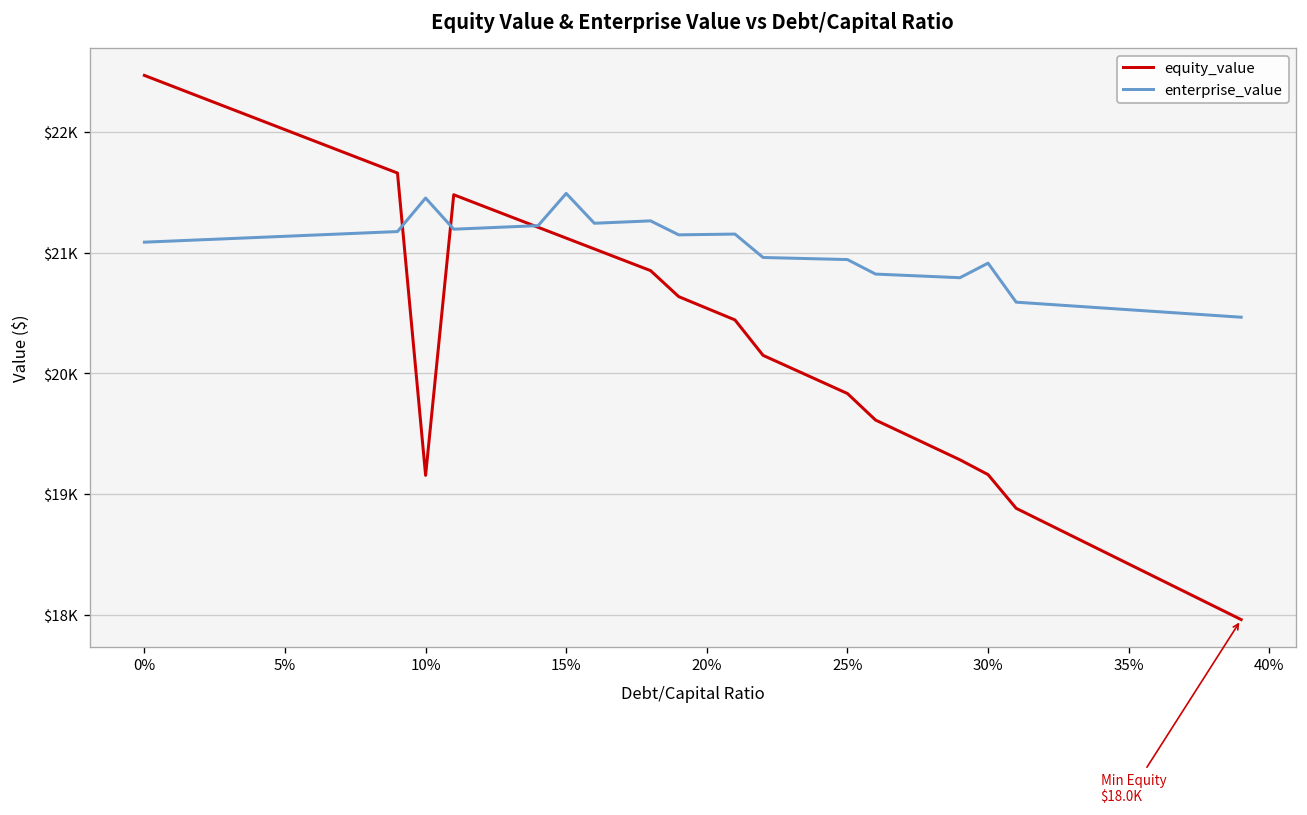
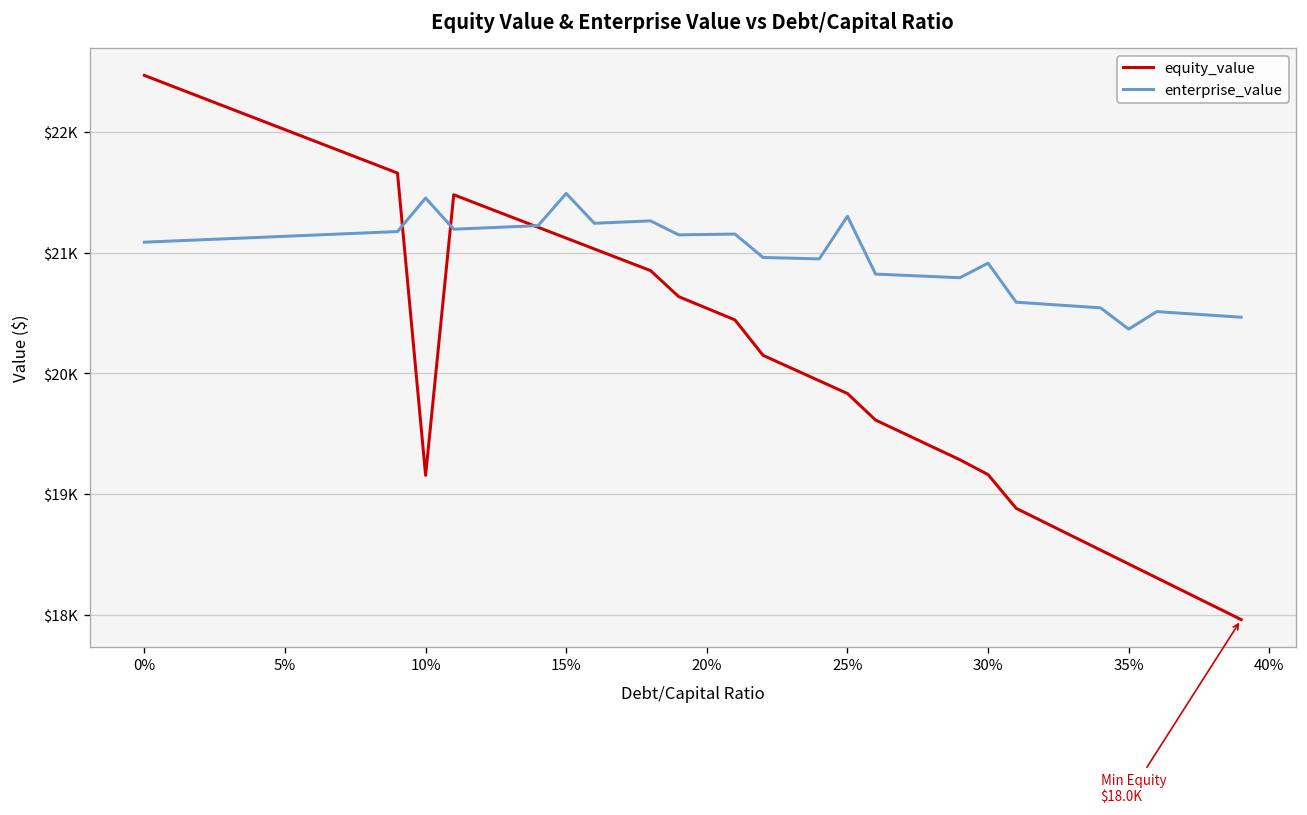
enterprise_value, 25%: $20940 -> $21300
enterprise_value, 35%: $20530 -> $20370
